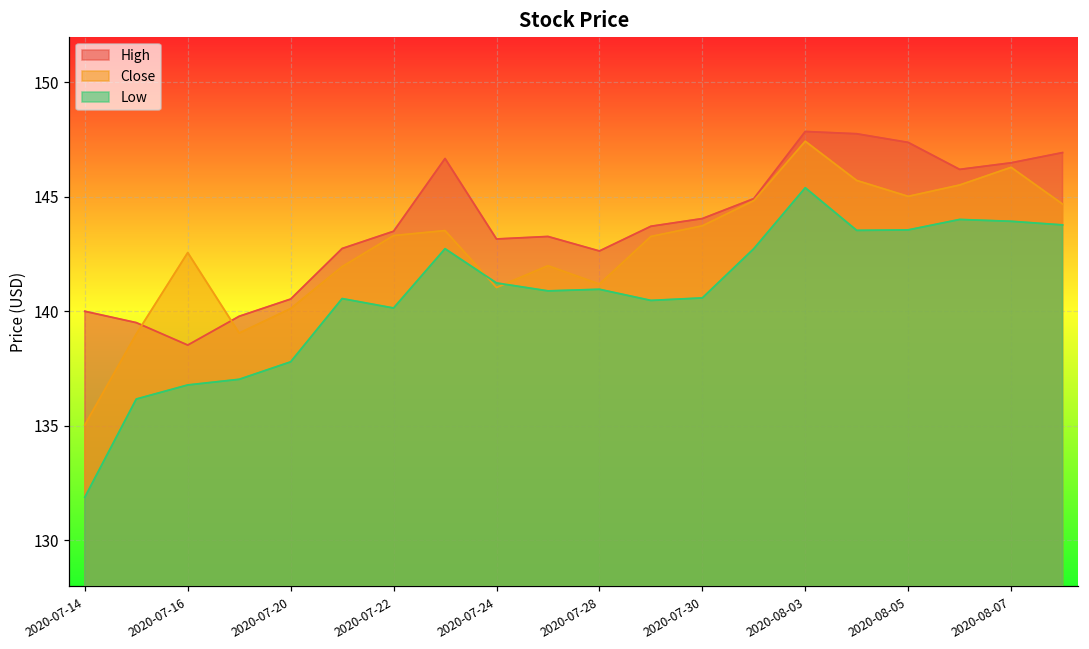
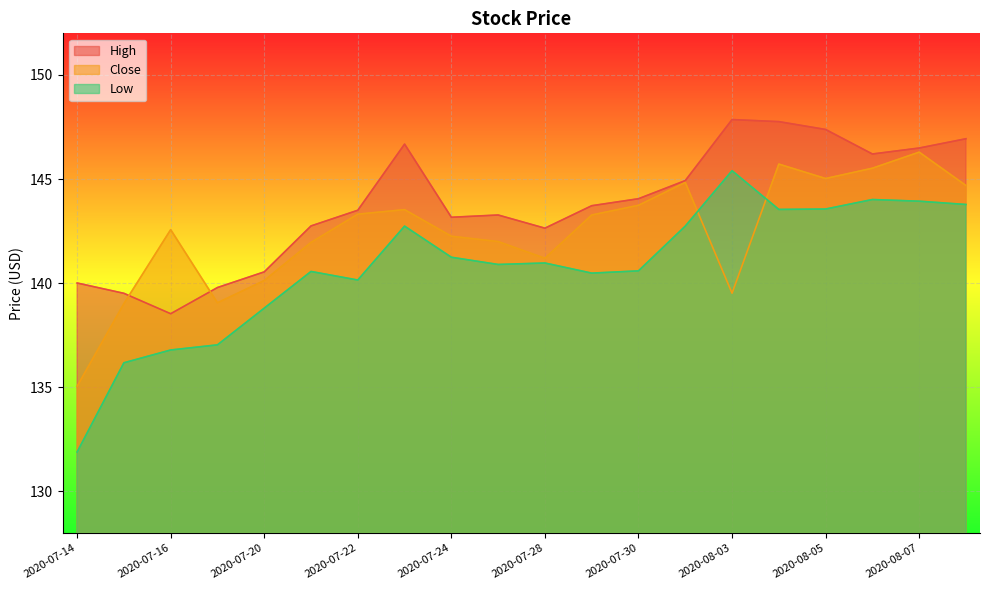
Low, 2020-07-20: 137.8 -> 138.8
Close, 2020-07-24: 141.0 -> 142.3
Close, 2020-08-03: 147.4 -> 139.5
